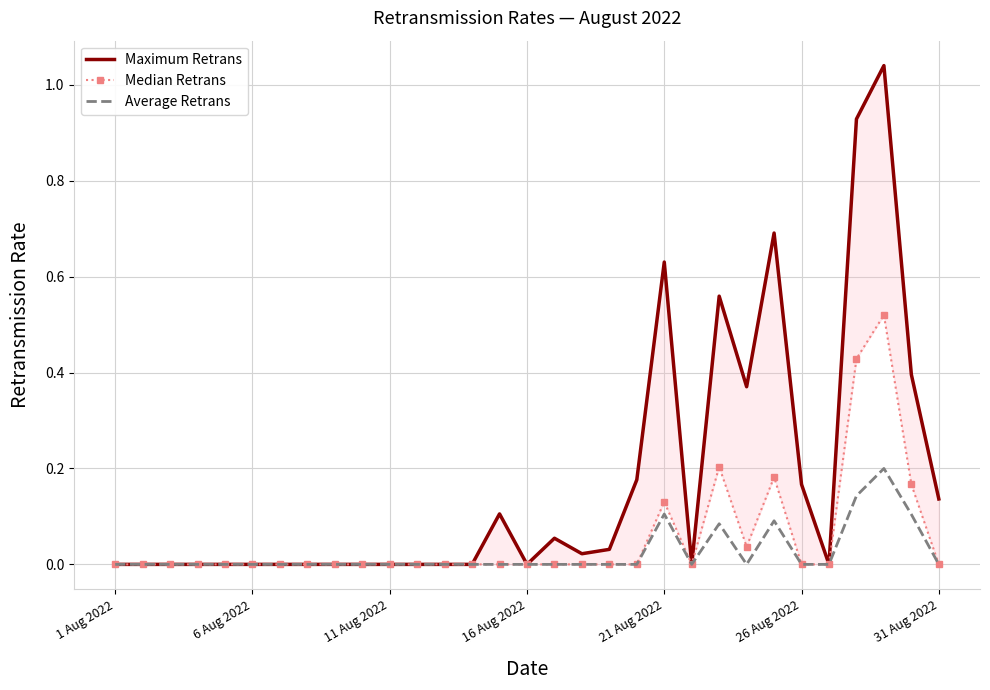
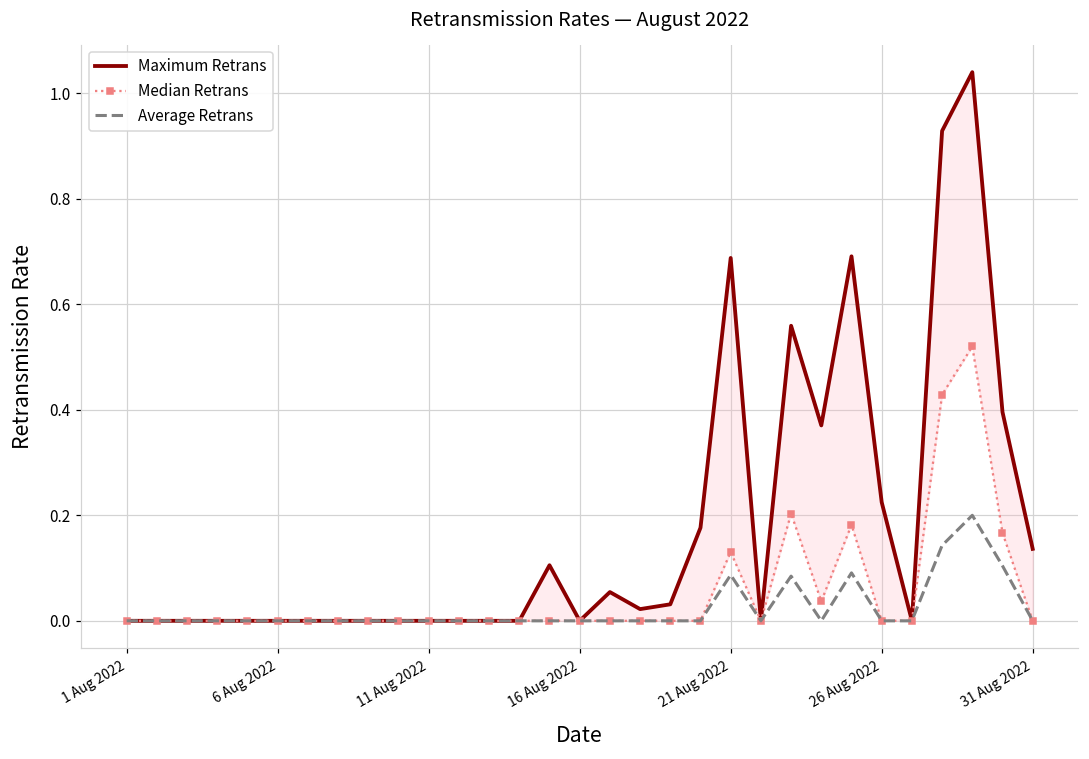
Maximum Retrans, 21 Aug 2022: 0.63 -> 0.69
Average Retrans, 21 Aug 2022: 0.11 -> 0.09
Maximum Retrans, 26 Aug 2022: 0.17 -> 0.22
